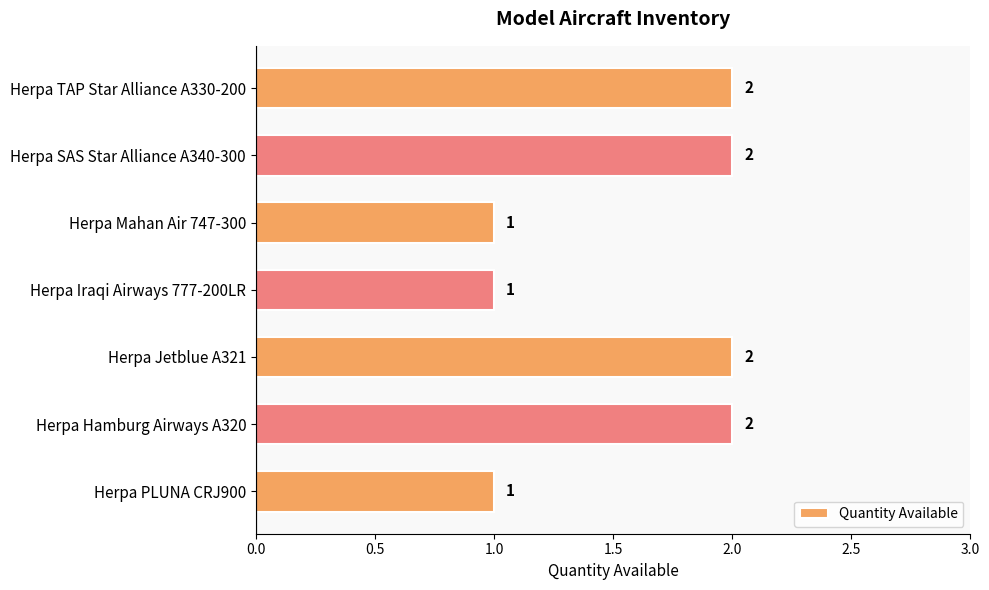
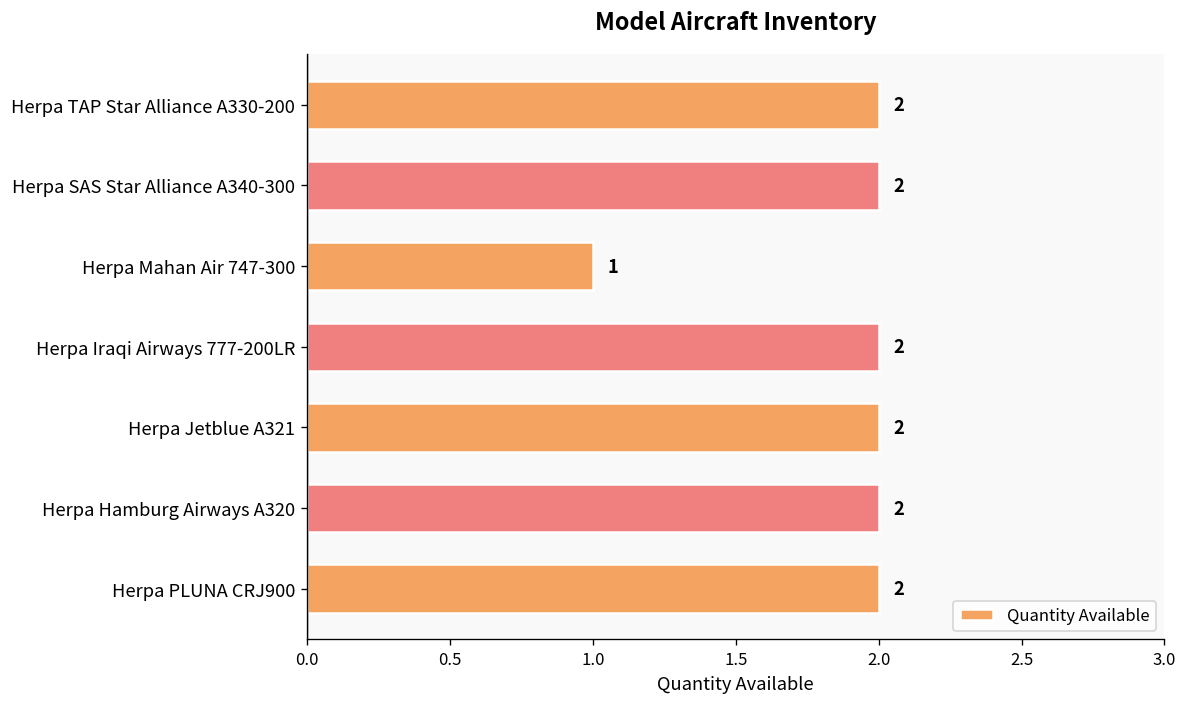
Herpa Iraqi Airways 777-200LR: 1 -> 2
Herpa PLUNA CRJ900: 1 -> 2
